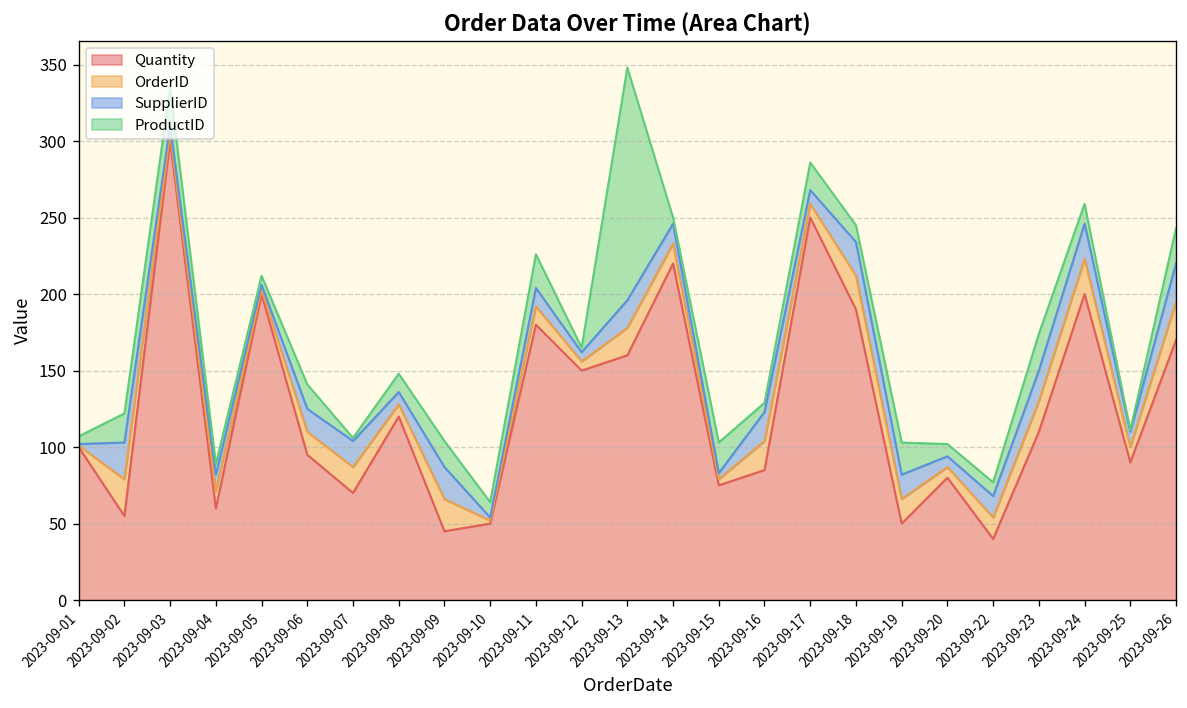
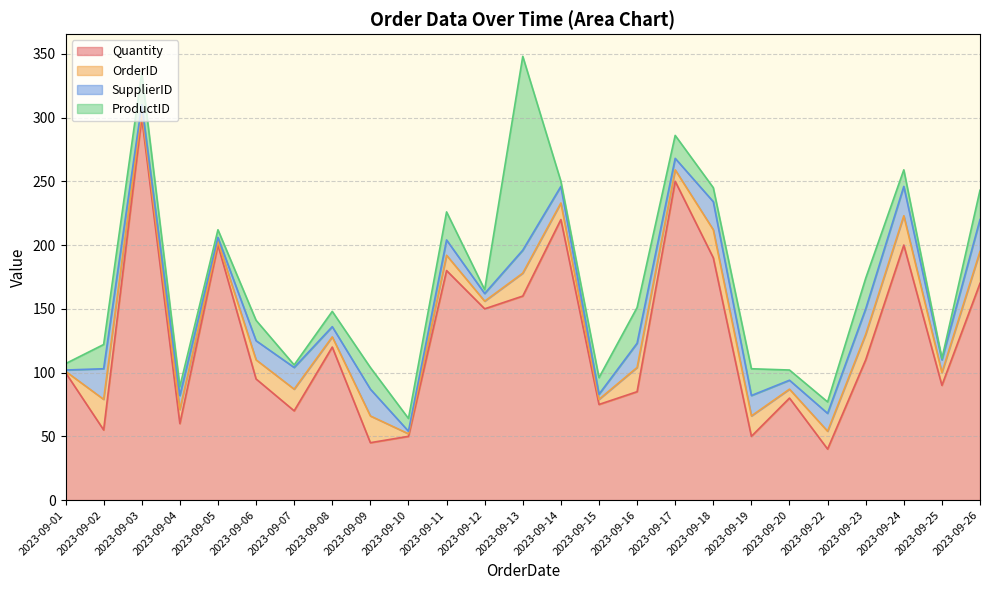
ProductID, 2023-09-15: 20 -> 13
ProductID, 2023-09-16: 6 -> 28
